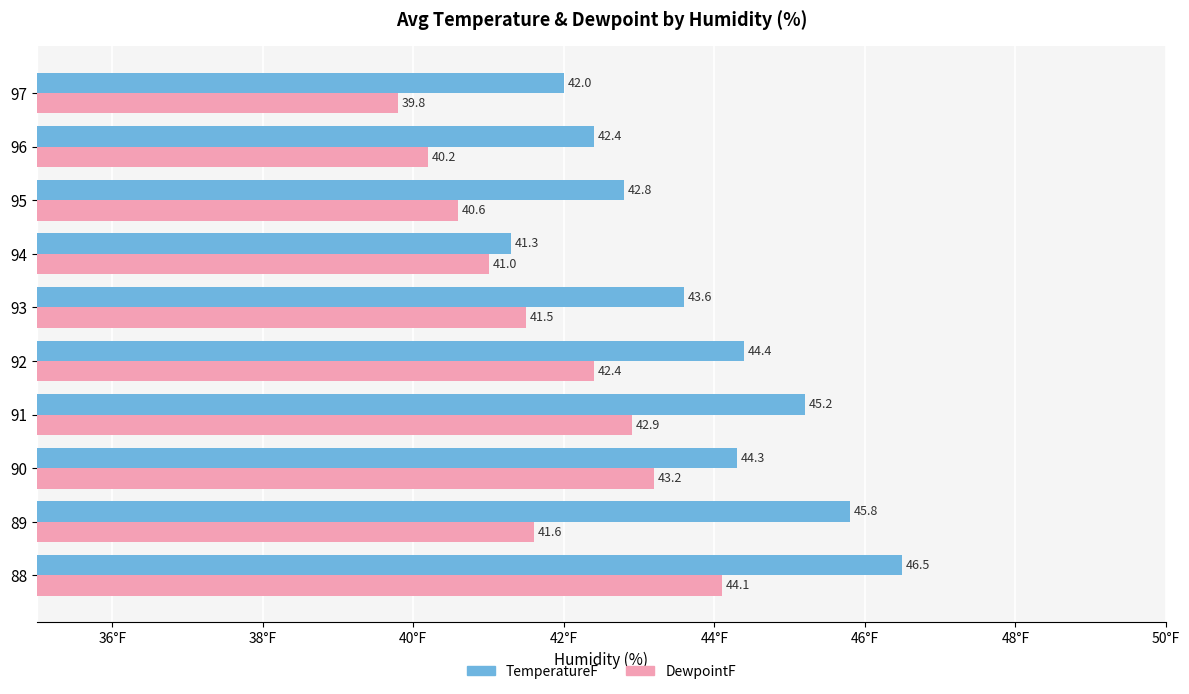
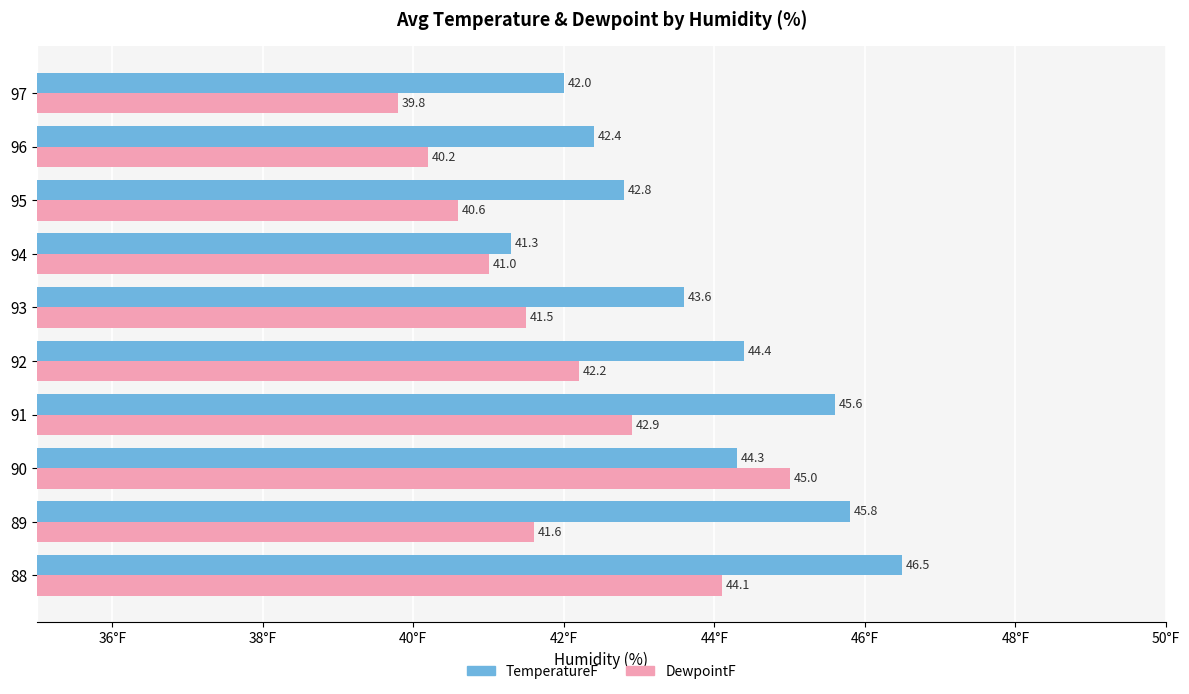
DewpointF, 92: 42.4 -> 42.2
TemperatureF, 91: 45.2 -> 45.6
DewpointF, 90: 43.2 -> 45.0
